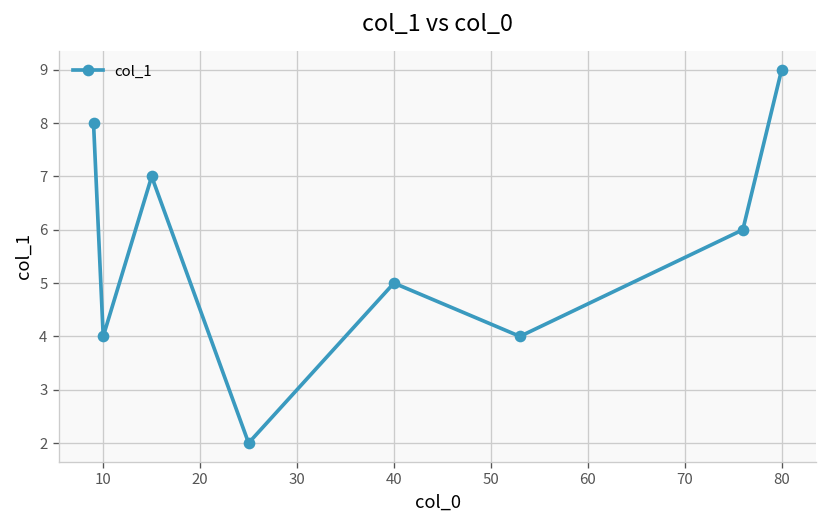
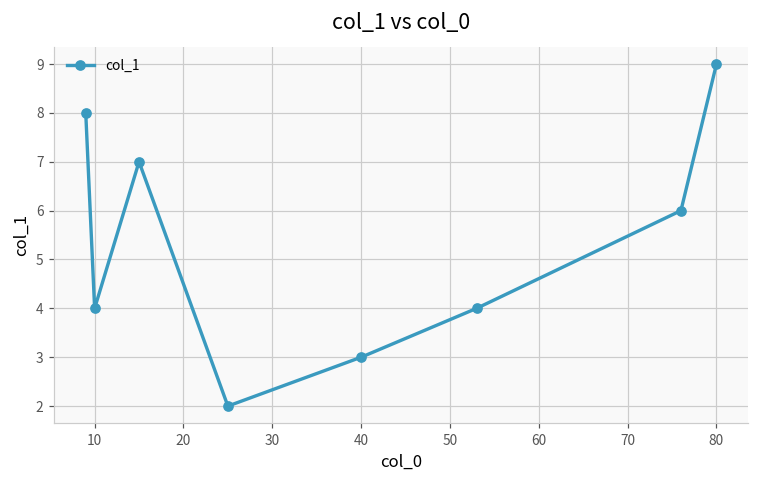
40: 5 -> 3
